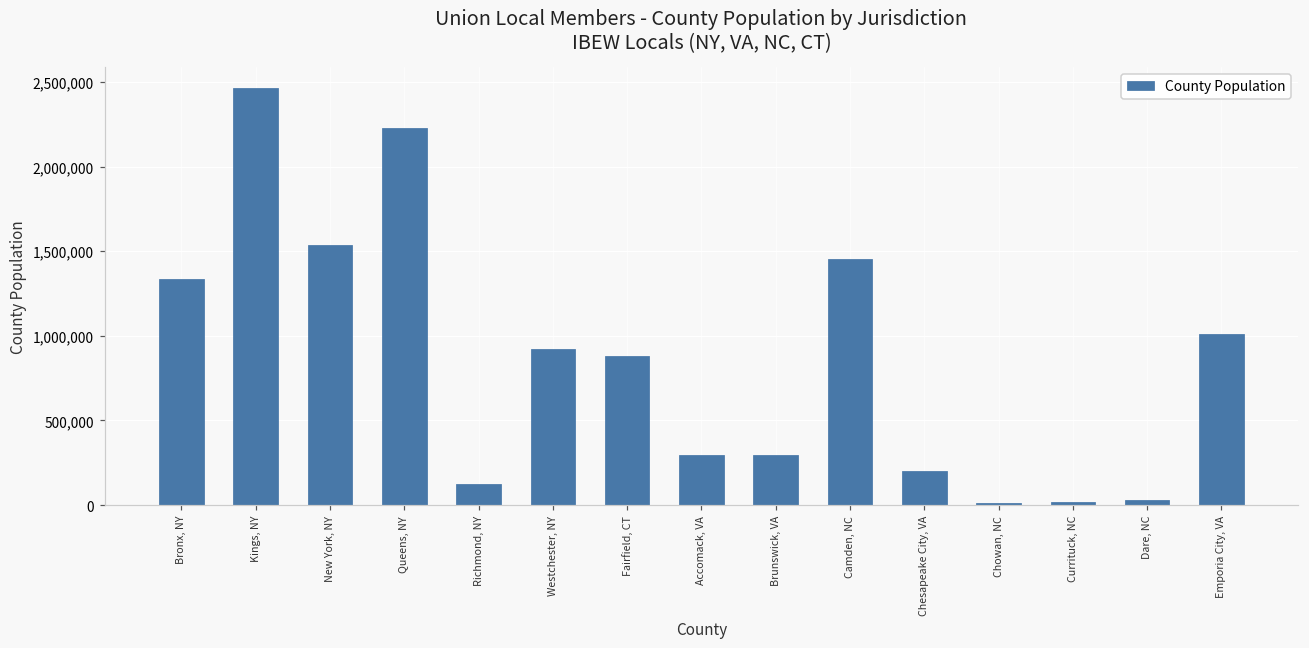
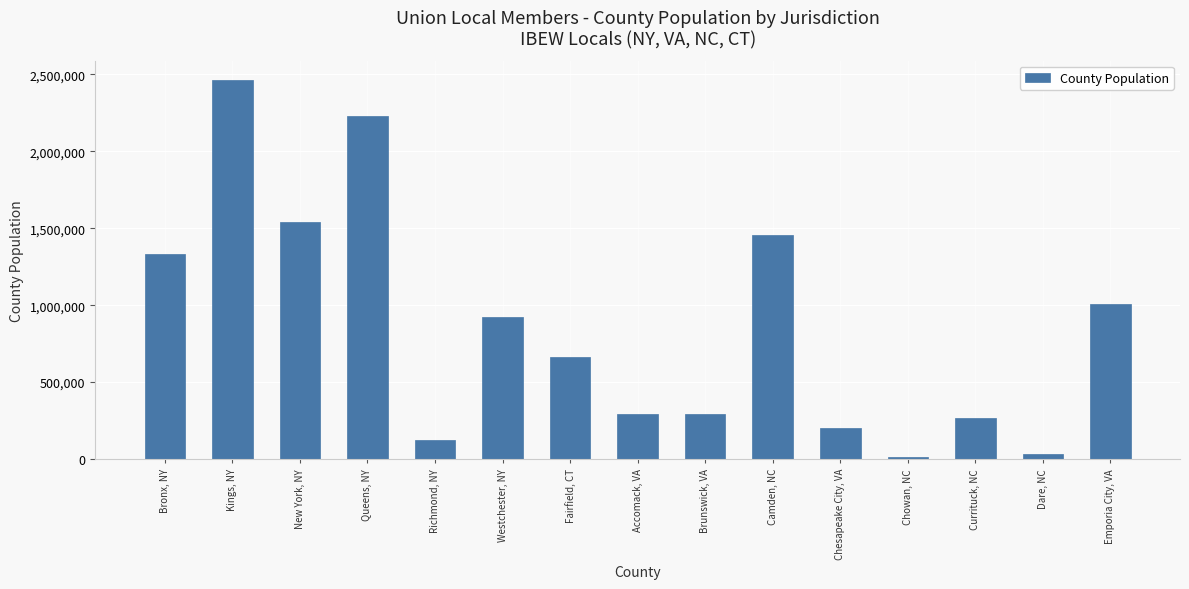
Fairfield, CT: 880,000 -> 660,000
Currituck, NC: 20,000 -> 270,000
